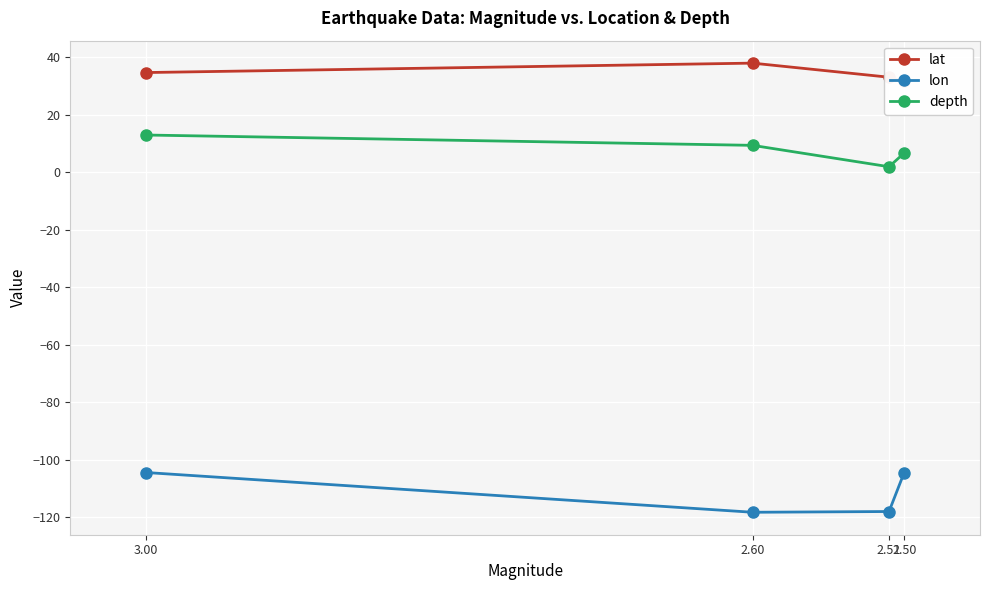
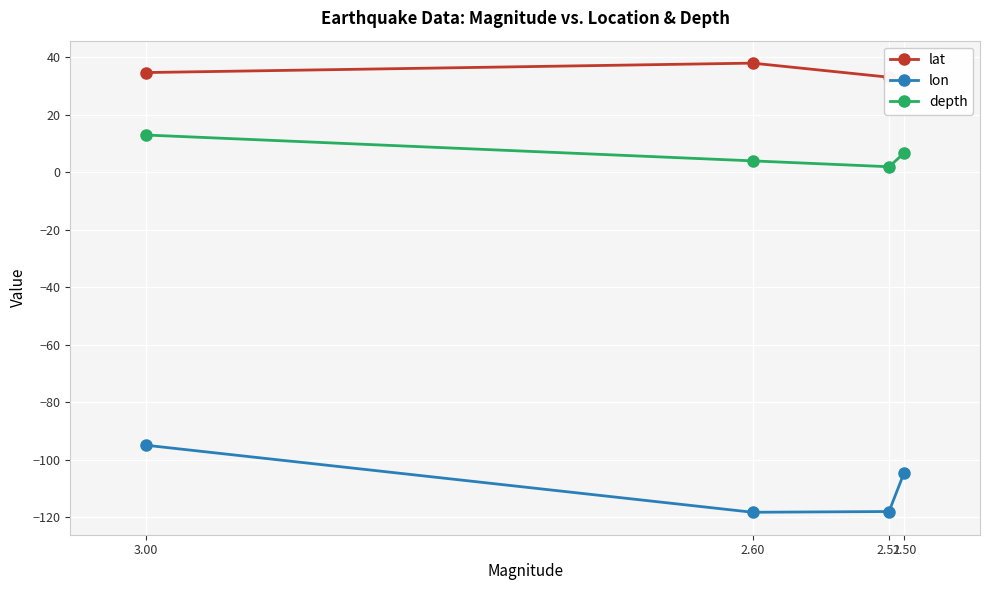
lon, 3.00: -104 -> -95
depth, 2.60: 9 -> 4
